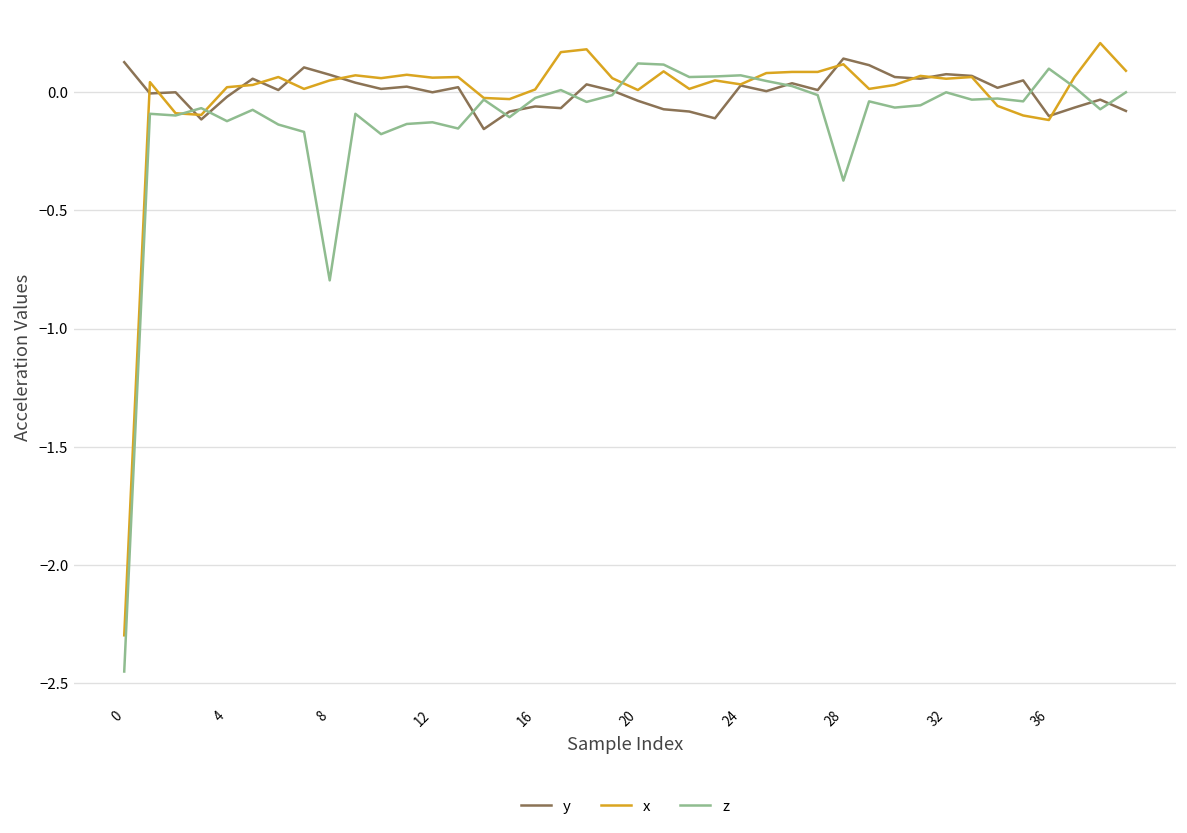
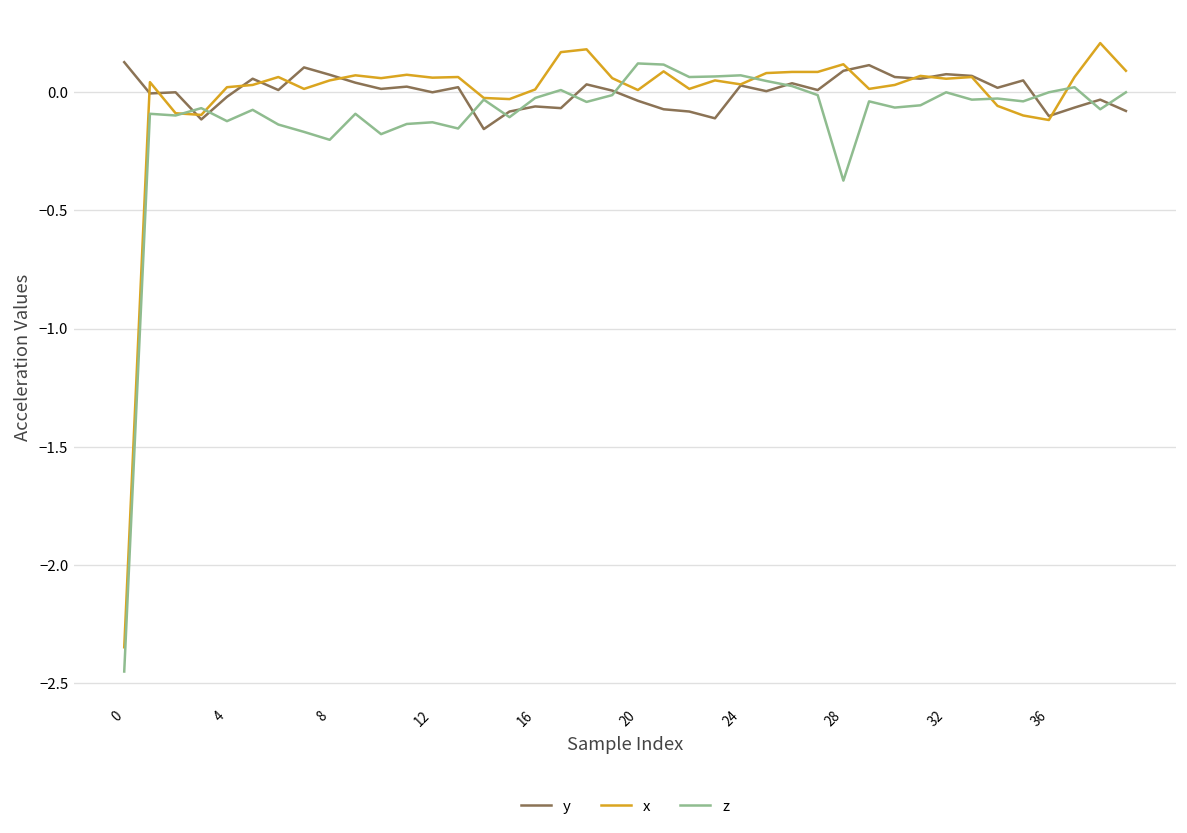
x, 0: -2.30 -> -2.35
z, 8: -0.80 -> -0.20
y, 28: 0.14 -> 0.09
z, 36: 0.1 -> 0.0
